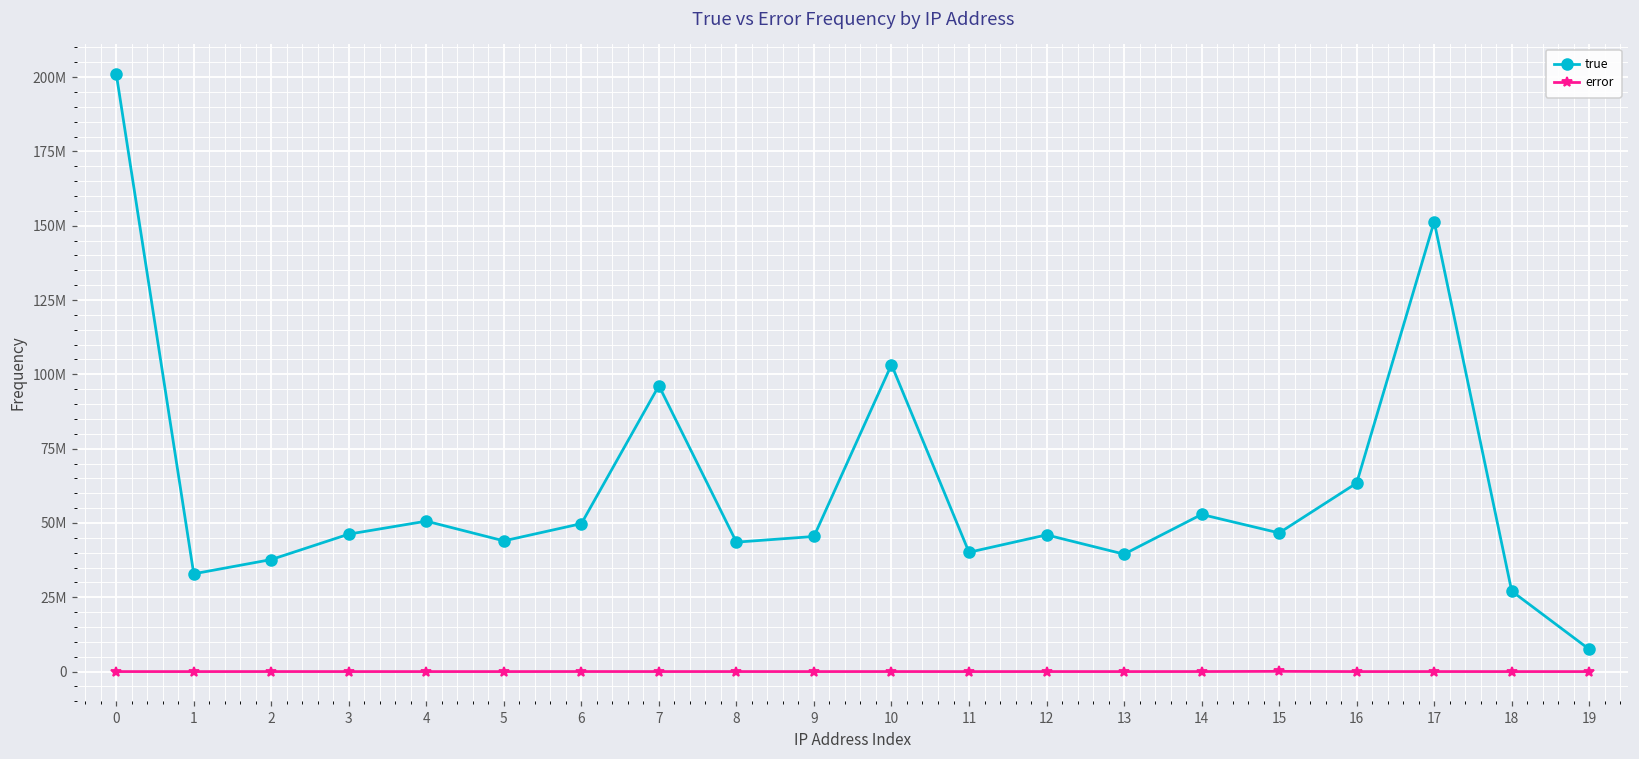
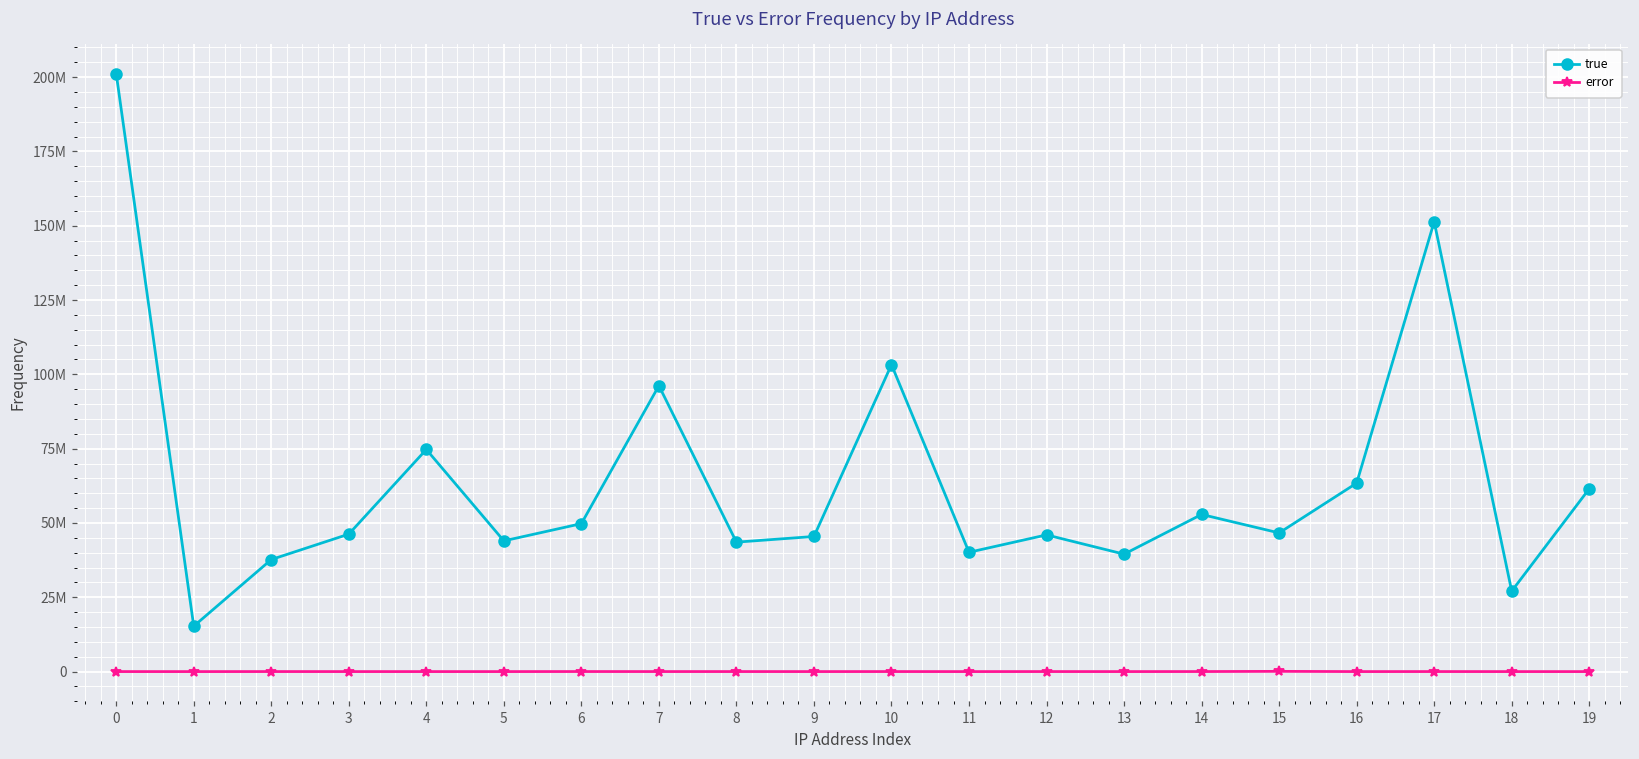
true, 1: 33000000 -> 15000000
true, 4: 51000000 -> 75000000
true, 19: 8000000 -> 62000000
